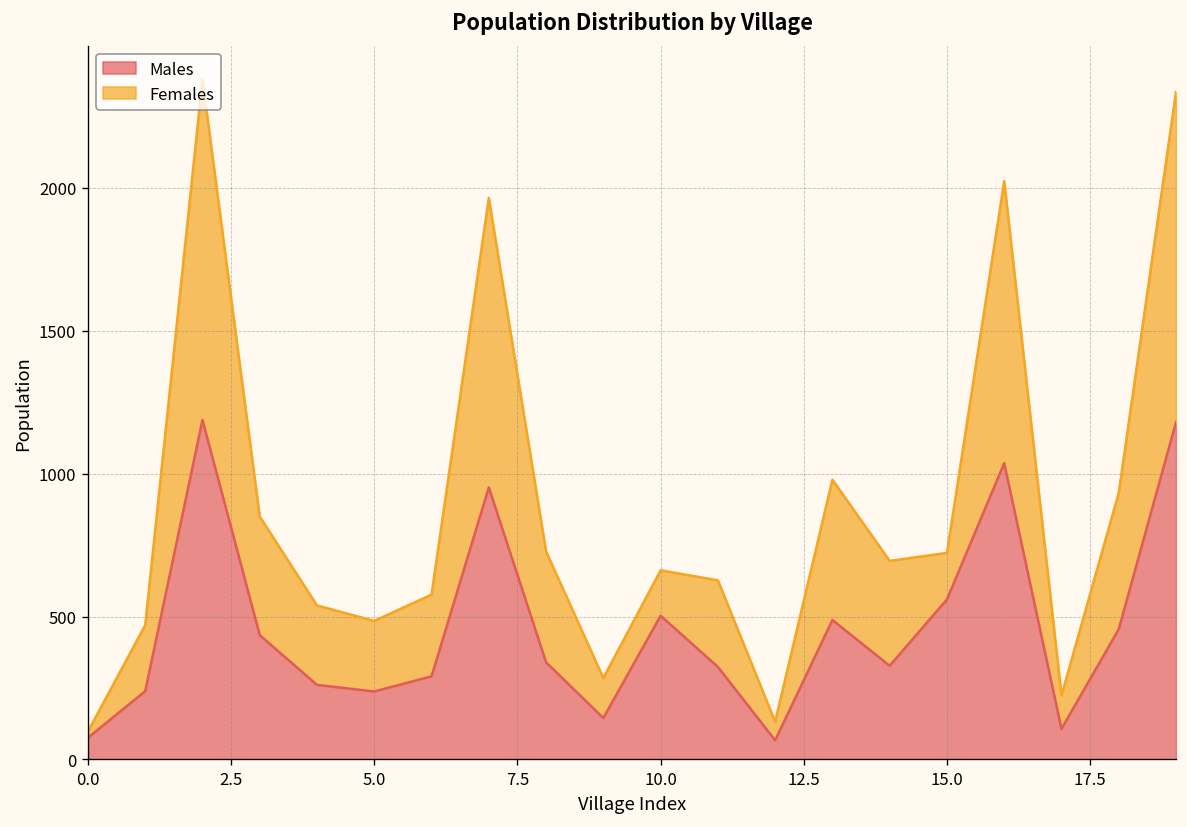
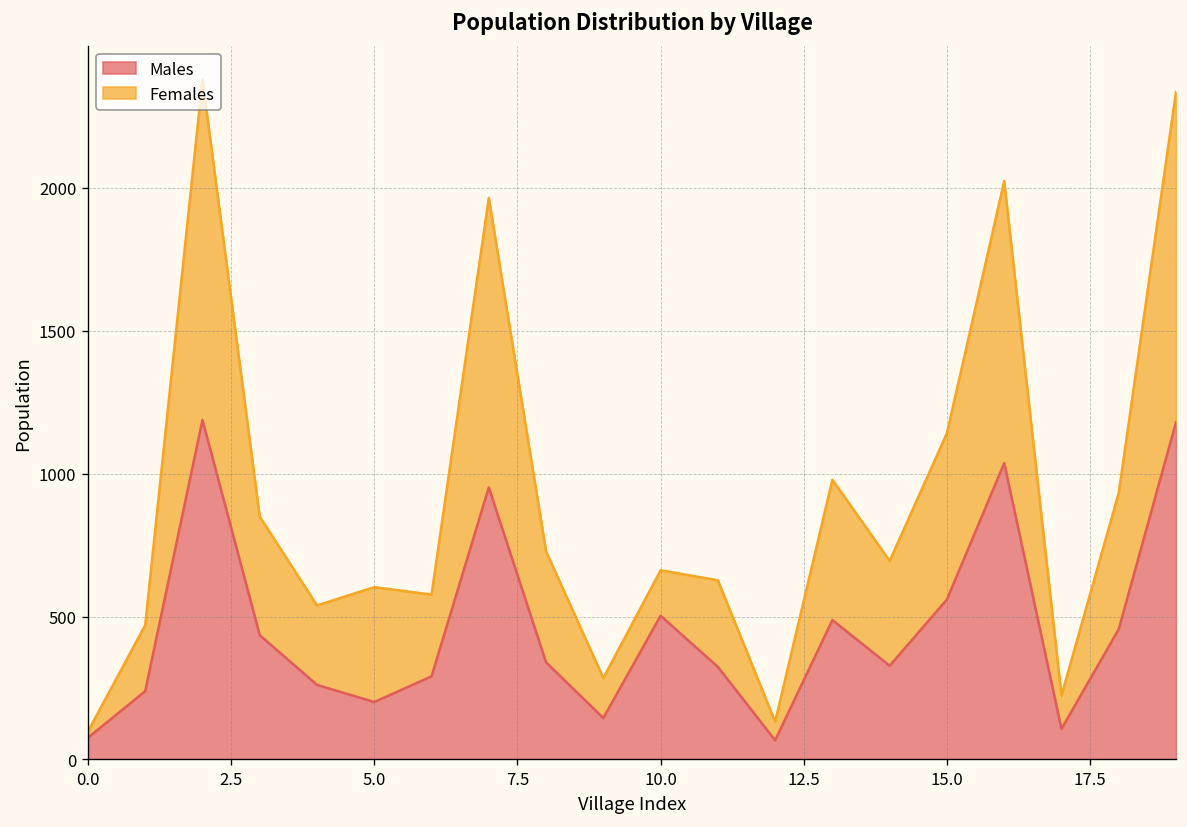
Males, 5.0: 240 -> 200
Females, 5.0: 250 -> 400
Females, 15.0: 160 -> 580
